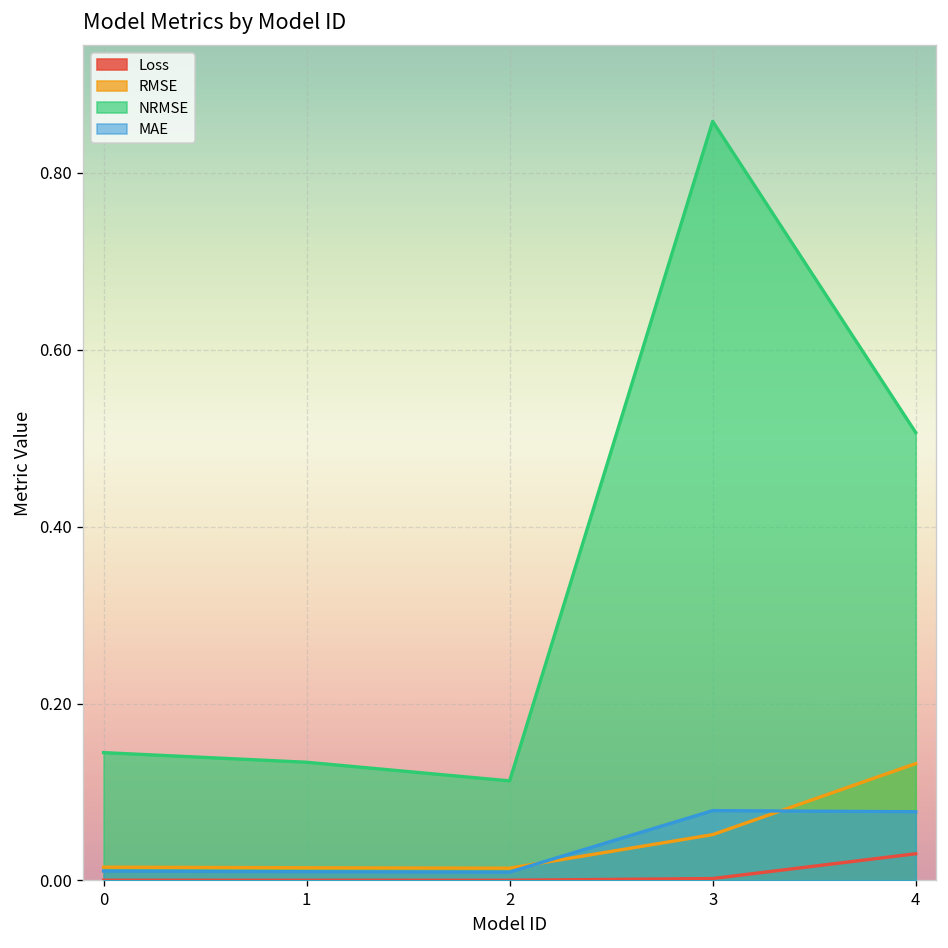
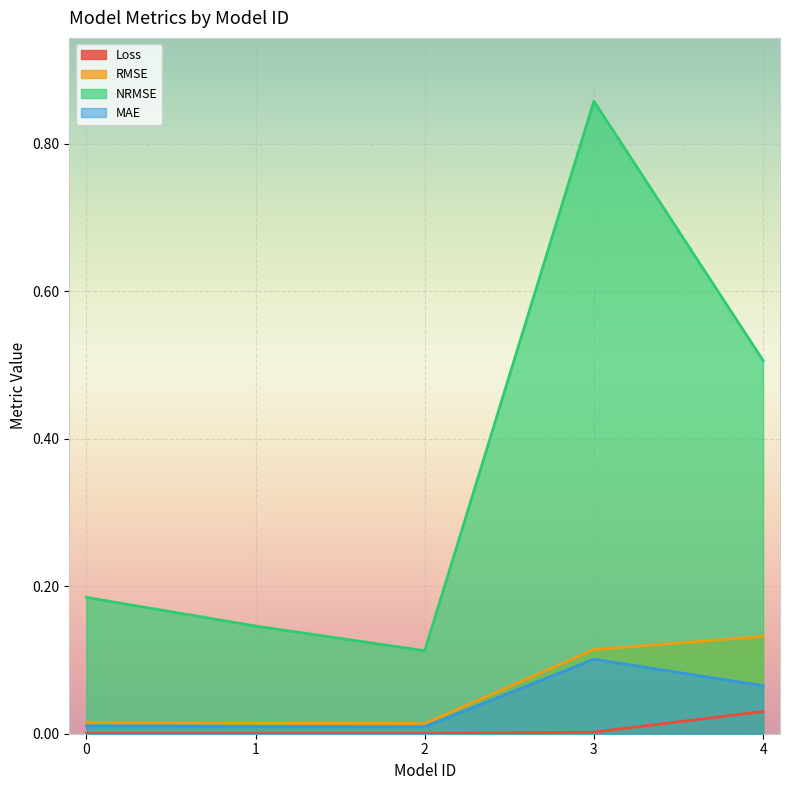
NRMSE, 0: 0.14 -> 0.18
NRMSE, 1: 0.13 -> 0.15
RMSE, 3: 0.05 -> 0.11
MAE, 3: 0.08 -> 0.10
MAE, 4: 0.08 -> 0.07
